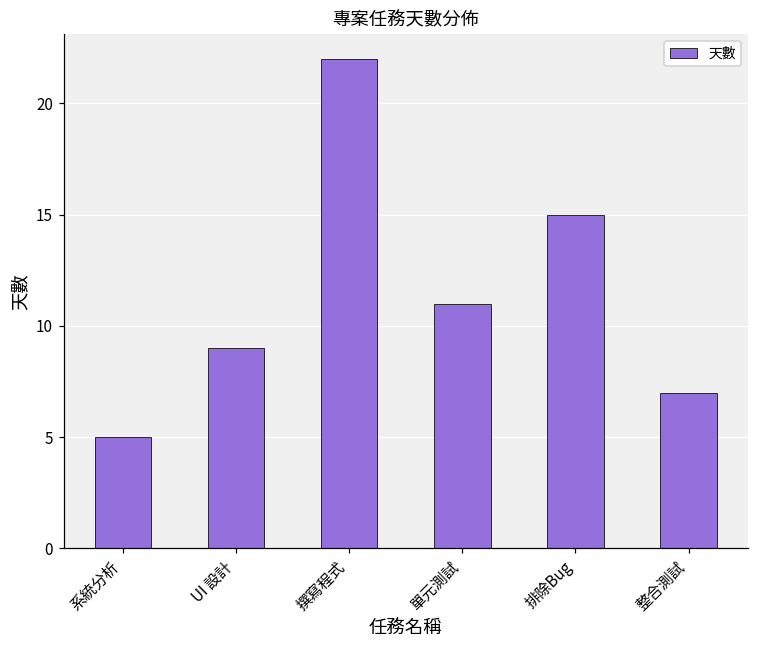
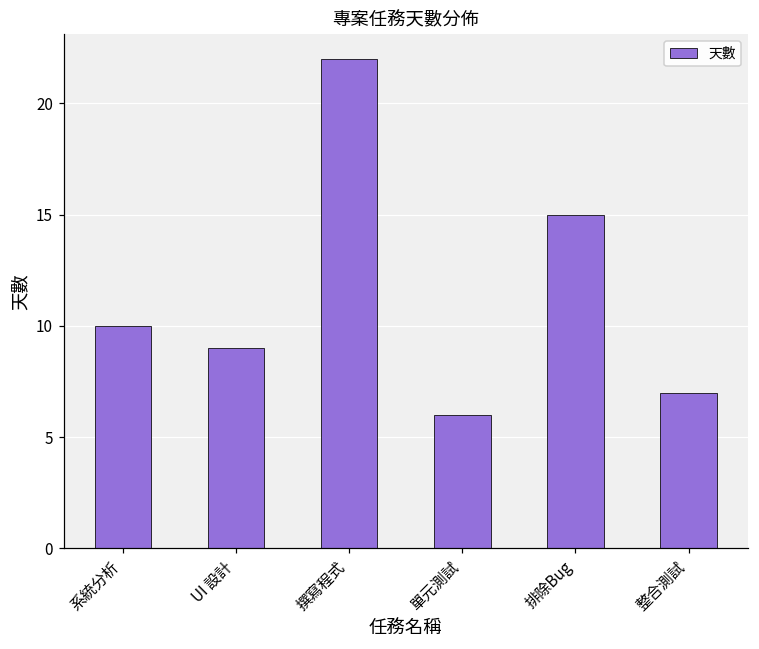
系統分析: 5 -> 10
單元測試: 11 -> 6
